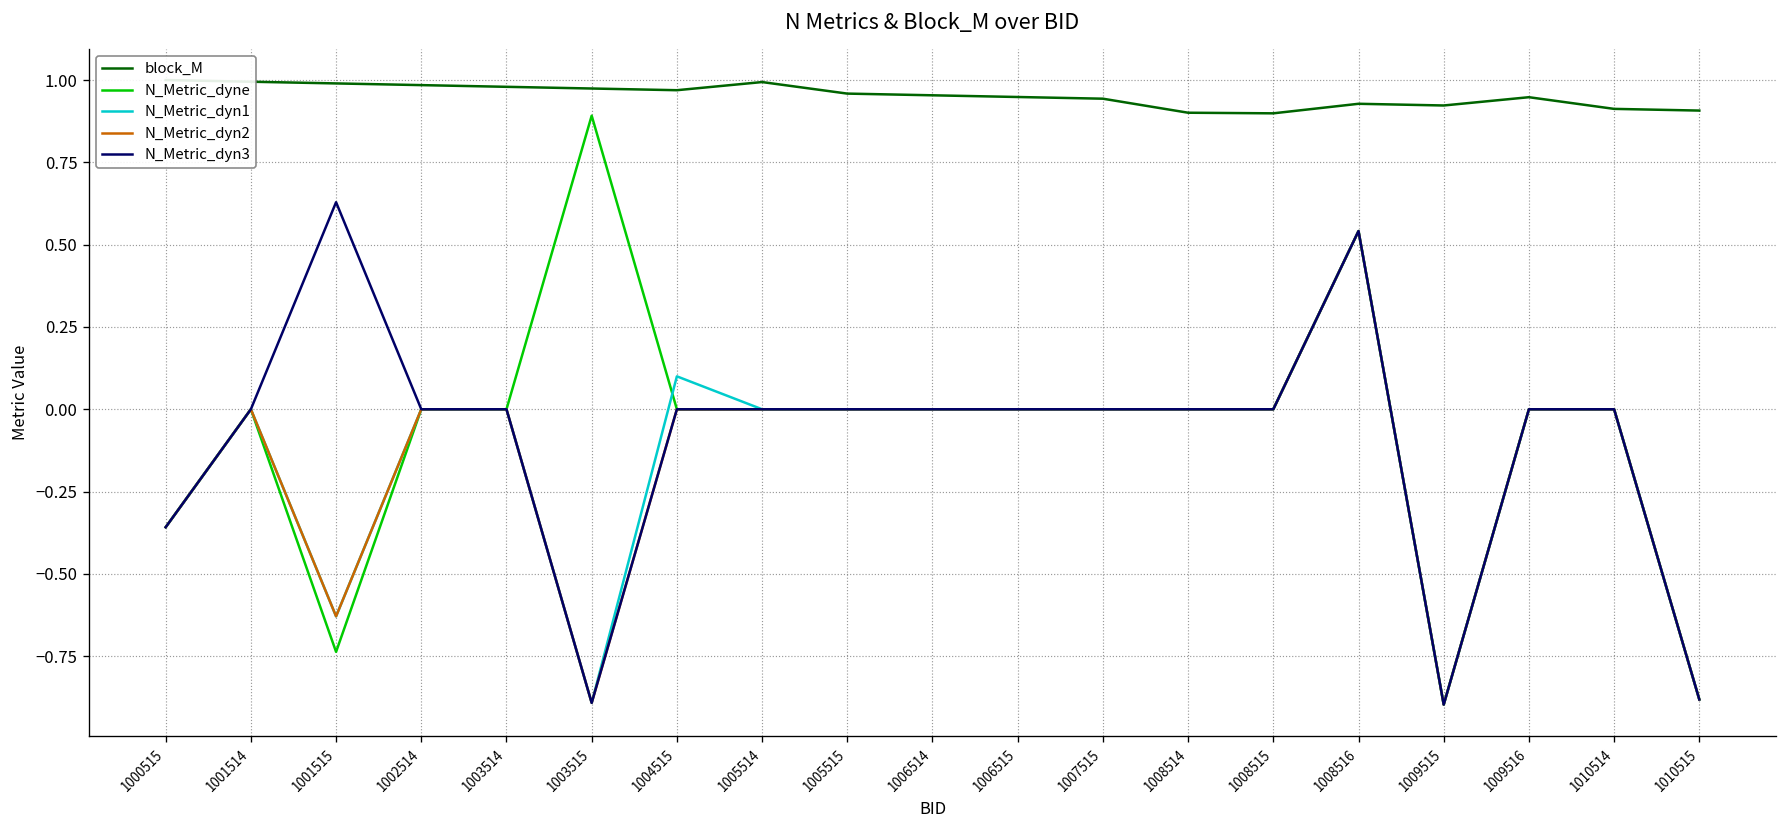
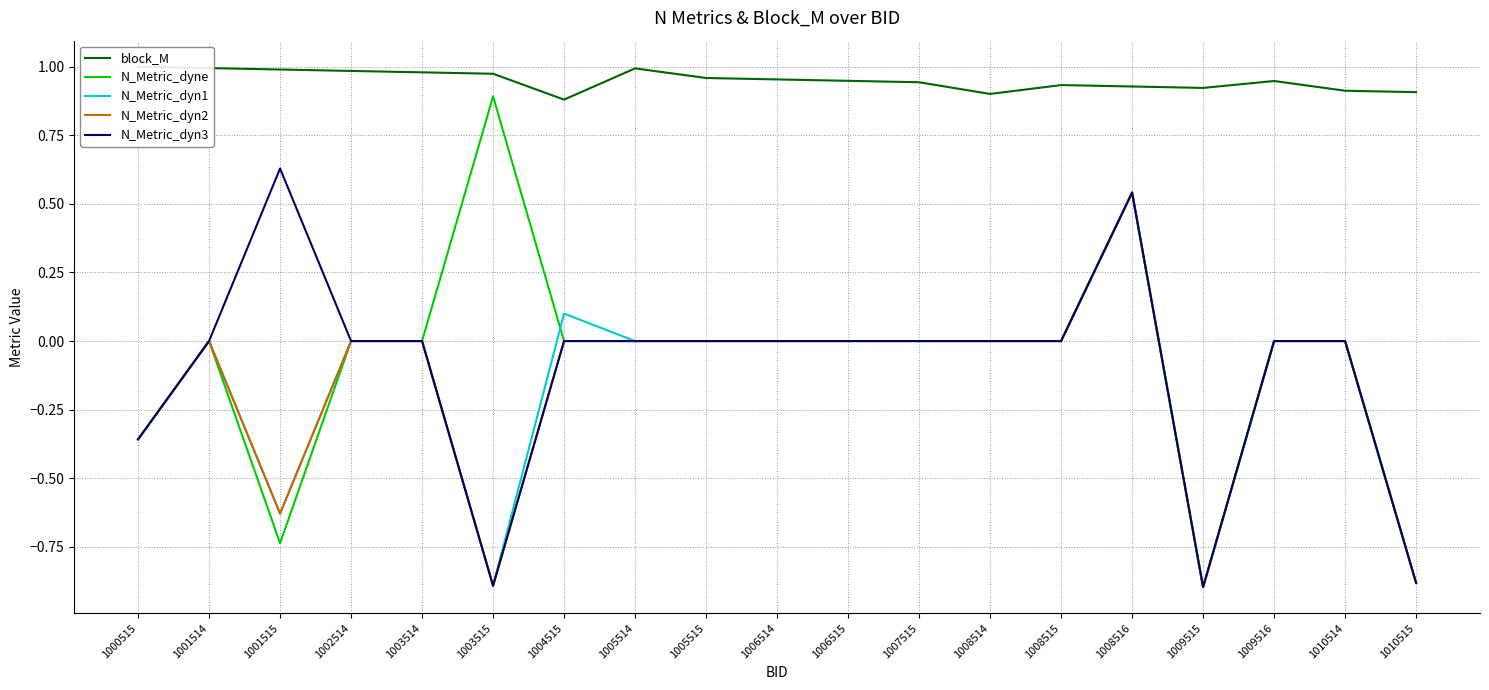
block_M, 1004515: 0.97 -> 0.88
block_M, 1008515: 0.90 -> 0.93
